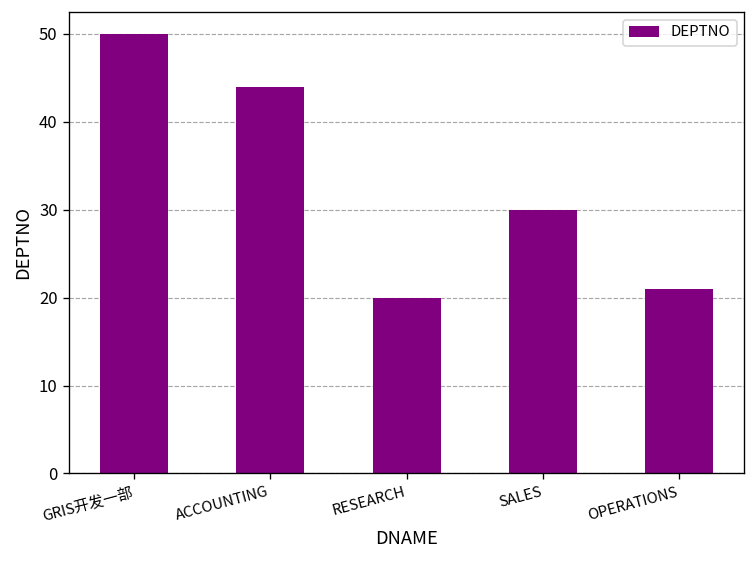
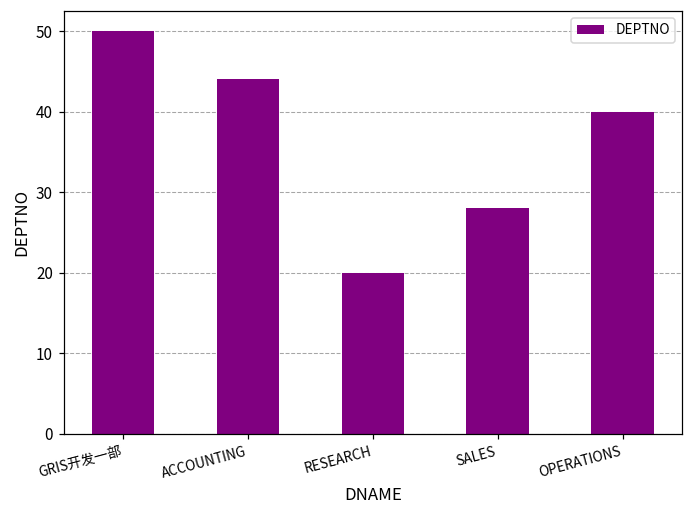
SALES: 30 -> 28
OPERATIONS: 21 -> 40
